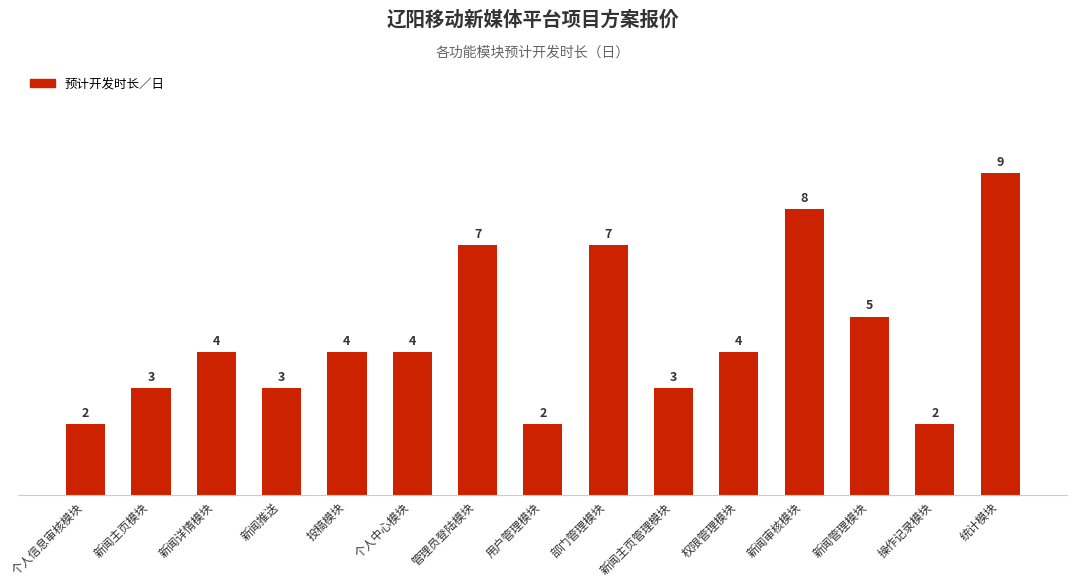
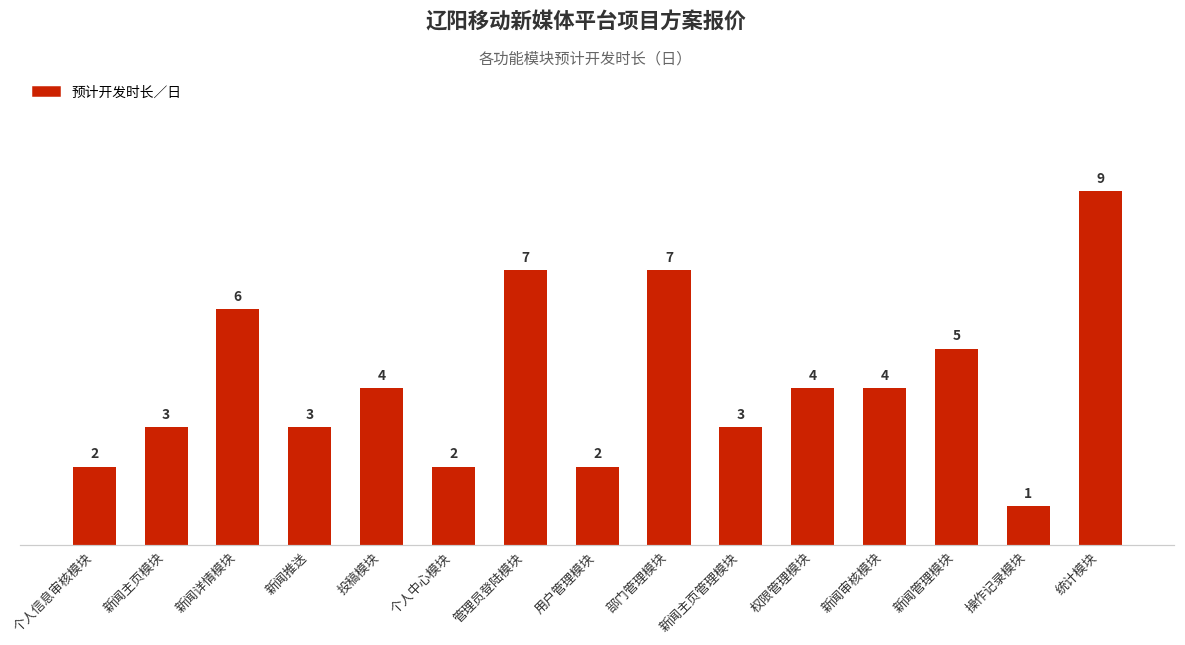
新闻详情模块: 4 -> 6
个人中心模块: 4 -> 2
新闻审核模块: 8 -> 4
操作记录模块: 2 -> 1
